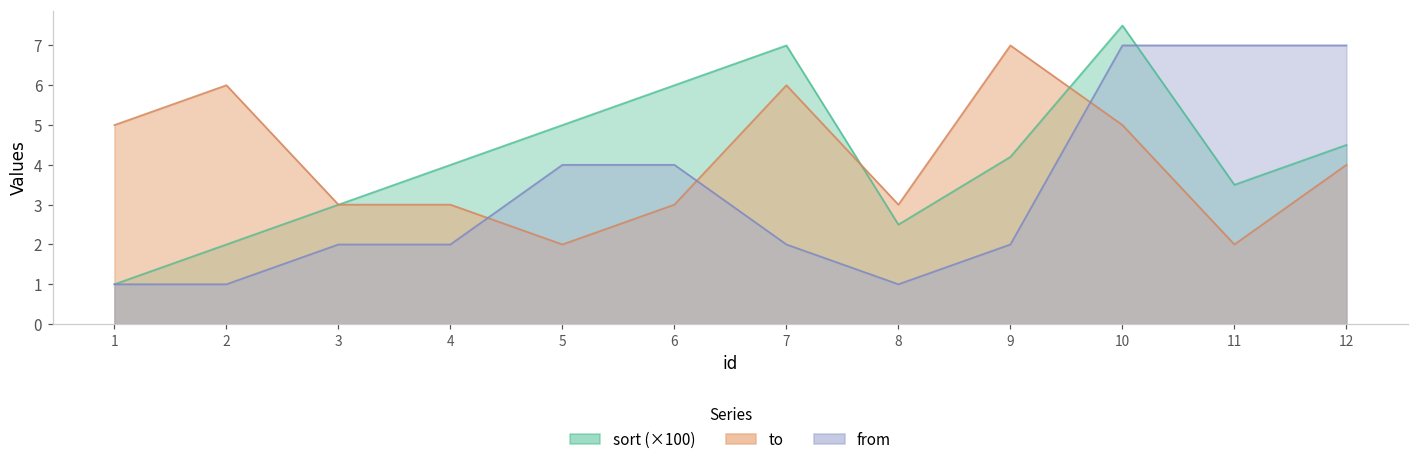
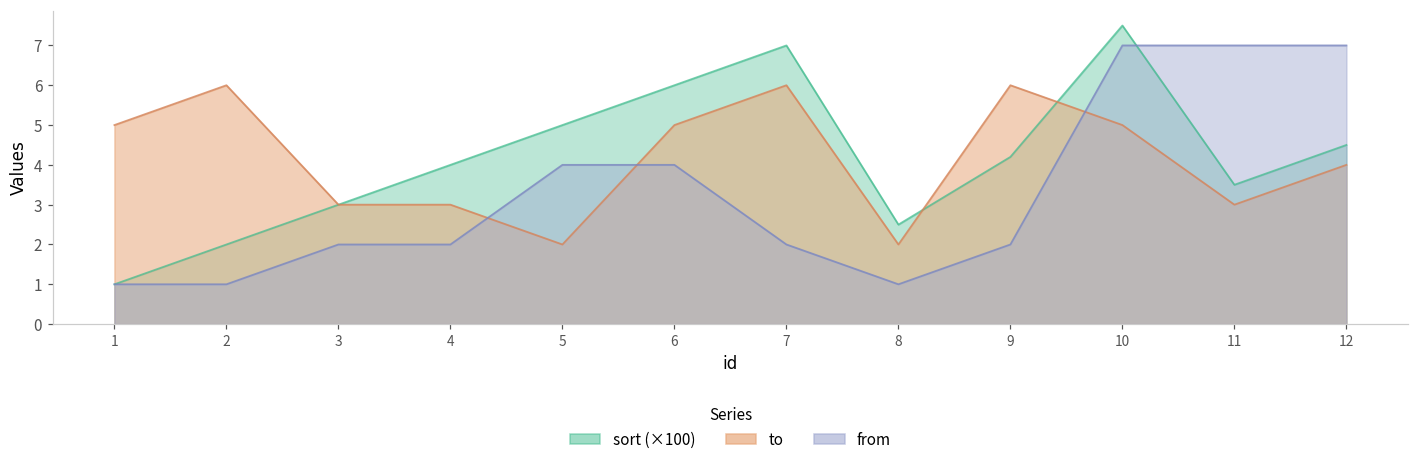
to, 6: 3 -> 5
to, 8: 3 -> 2
to, 9: 7 -> 6
to, 11: 2 -> 3
